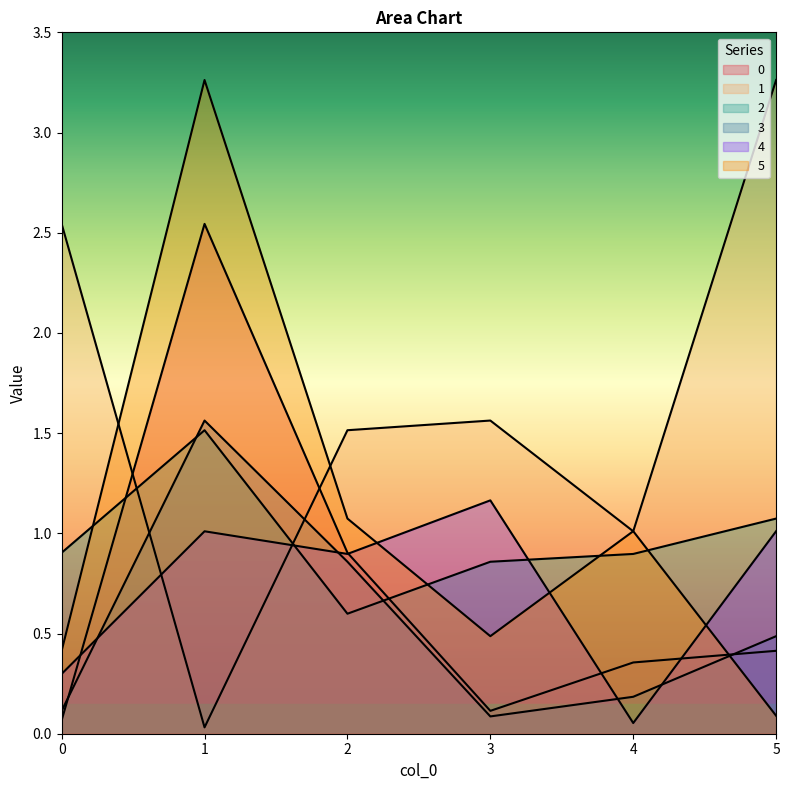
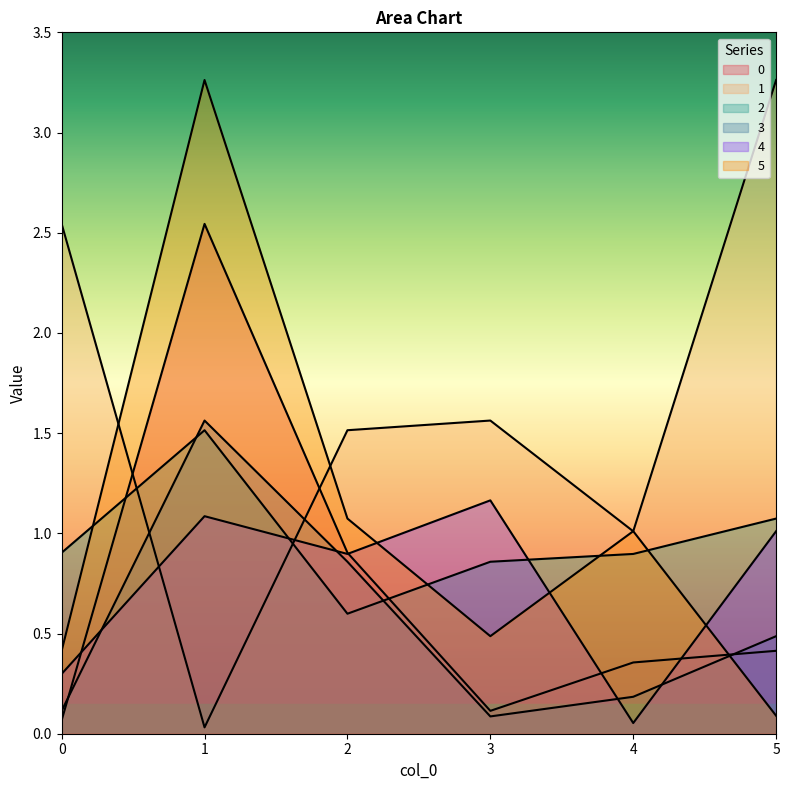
4, 1: 1.01 -> 1.09
